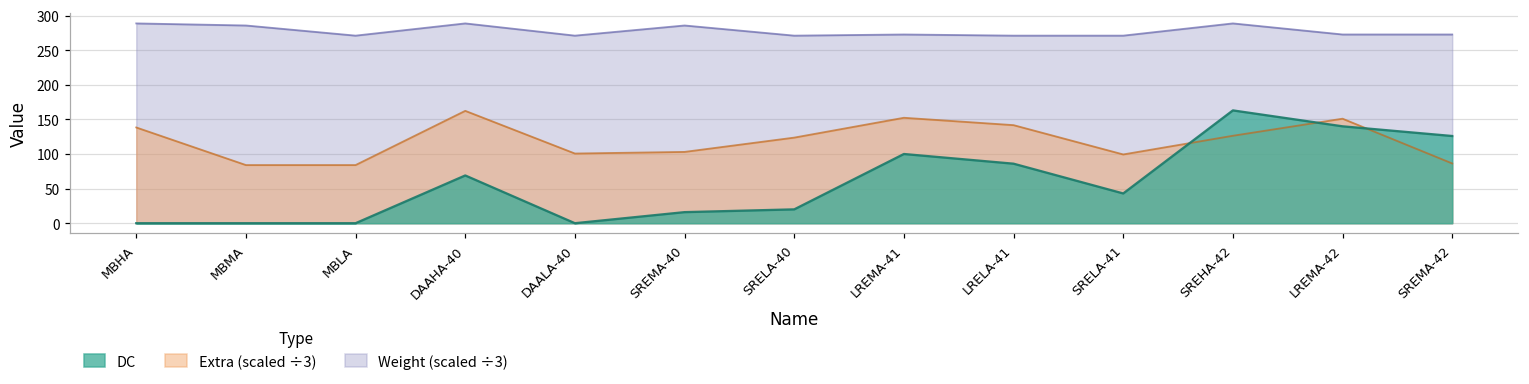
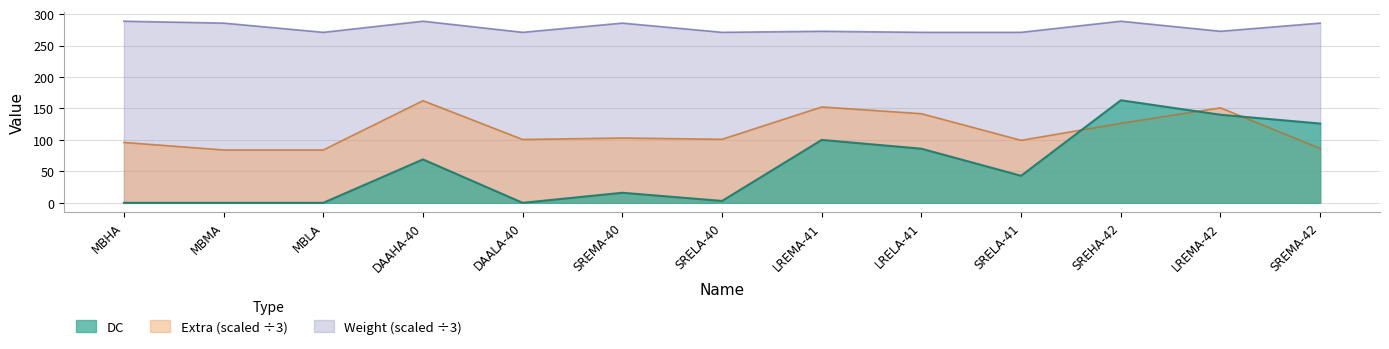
Extra (scaled ÷3), MBHA: 140 -> 100
Extra (scaled ÷3), SRELA-40: 120 -> 100
DC, SRELA-40: 20 -> 0
Weight (scaled ÷3), SREMA-42: 270 -> 290
